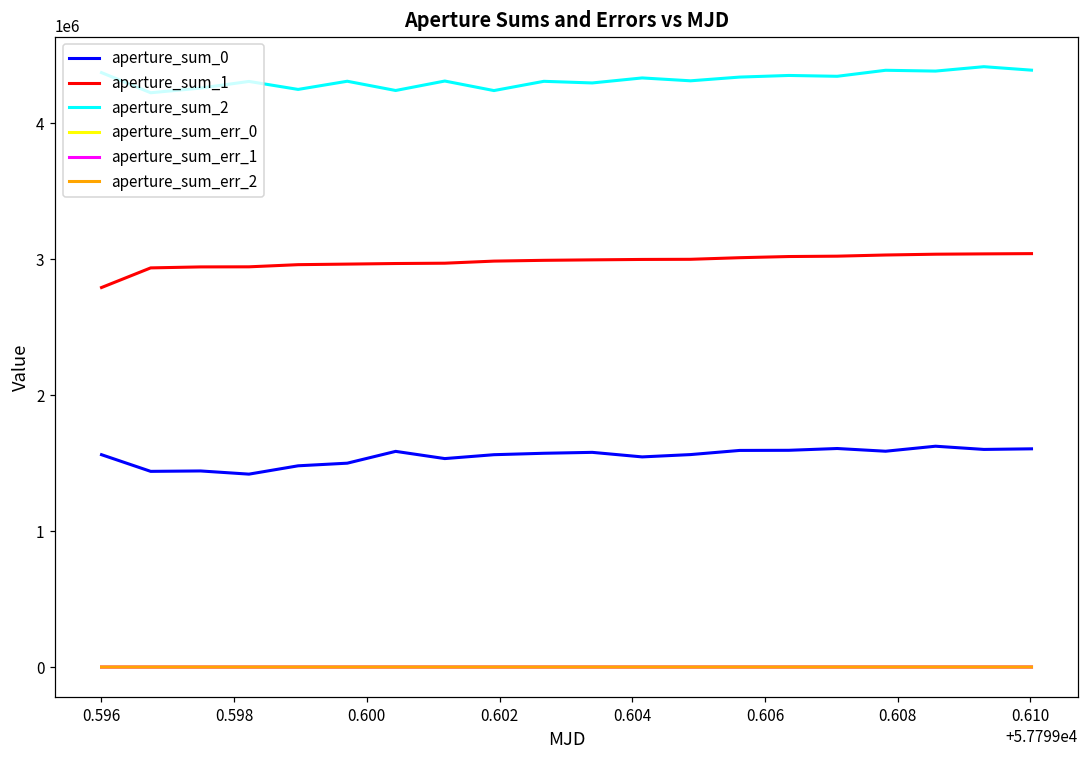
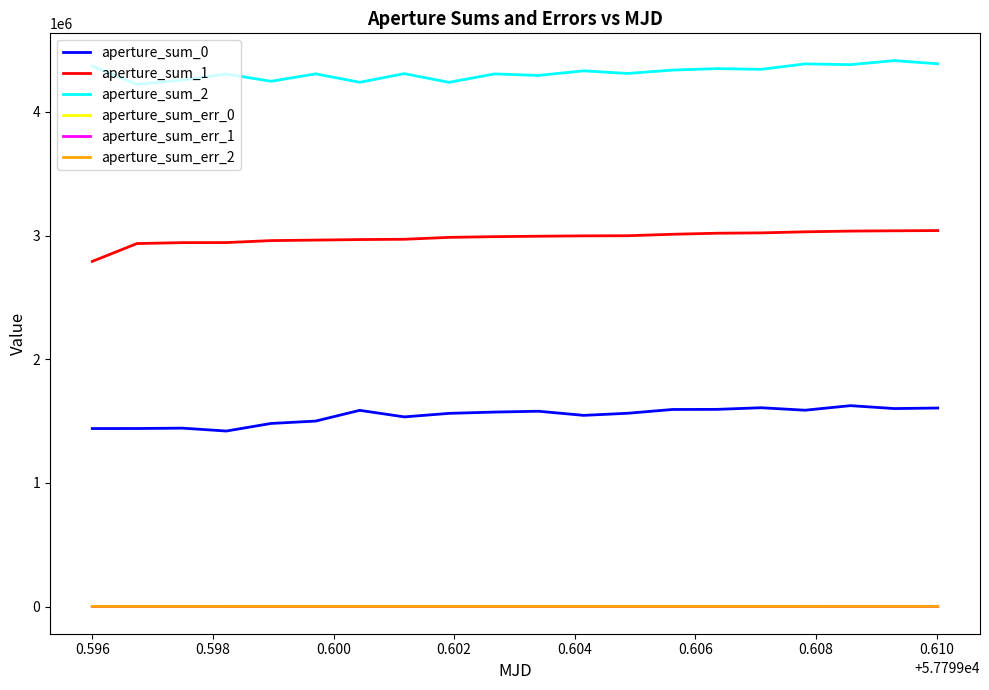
aperture_sum_0, 0.596: 1560000 -> 1440000
